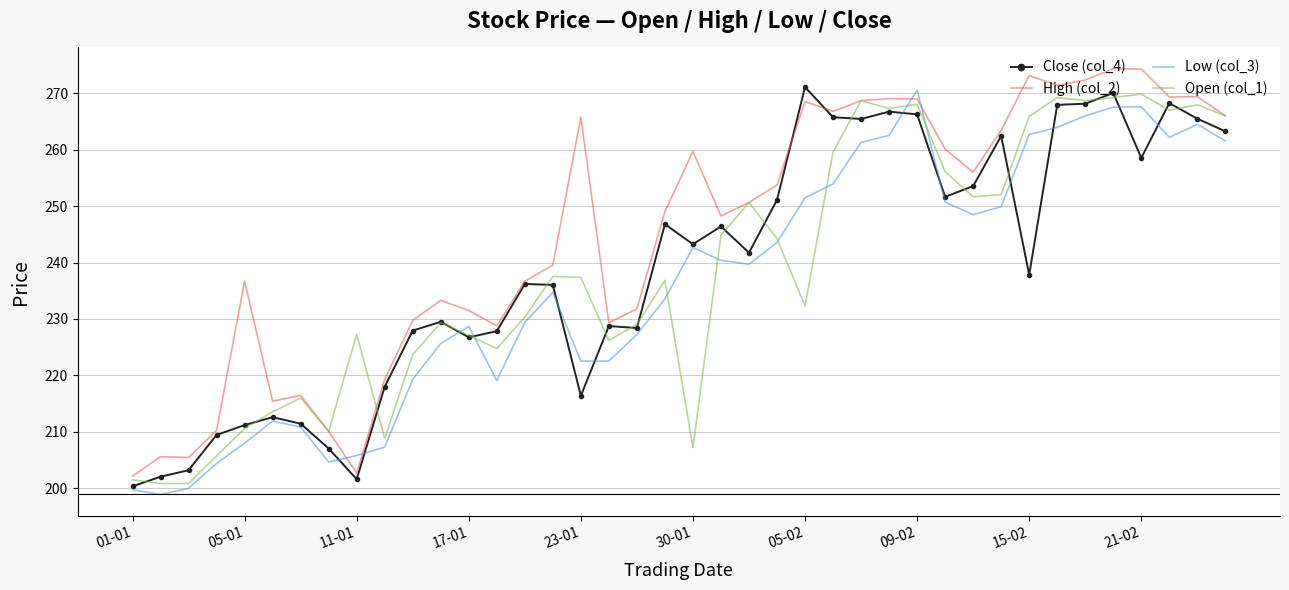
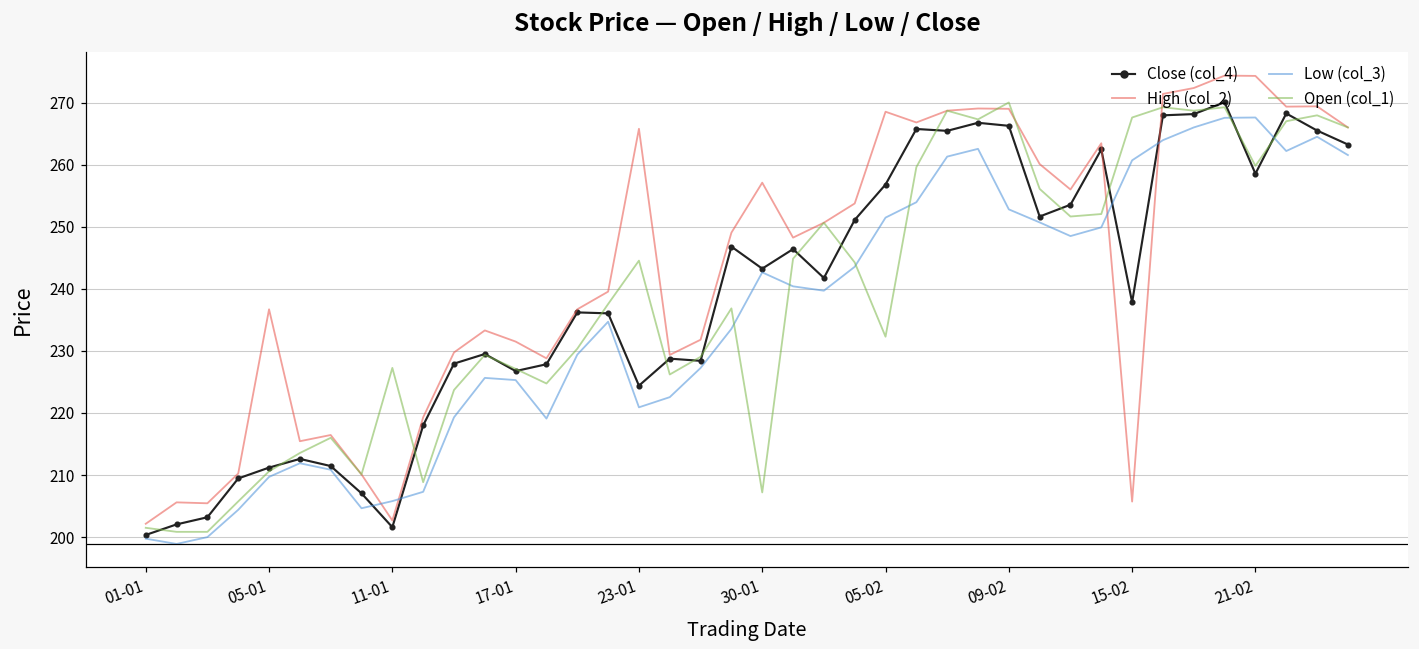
Low (col_3), 05-01: 208 -> 210
Low (col_3), 17-01: 229 -> 225
Close (col_4), 23-01: 216 -> 224
Low (col_3), 23-01: 223 -> 221
Open (col_1), 23-01: 237 -> 245
High (col_2), 30-01: 260 -> 257
Close (col_4), 05-02: 271 -> 257
Low (col_3), 09-02: 271 -> 253
Open (col_1), 09-02: 268 -> 270
High (col_2), 15-02: 273 -> 206
Low (col_3), 15-02: 263 -> 261
Open (col_1), 15-02: 266 -> 268
Open (col_1), 21-02: 270 -> 260
